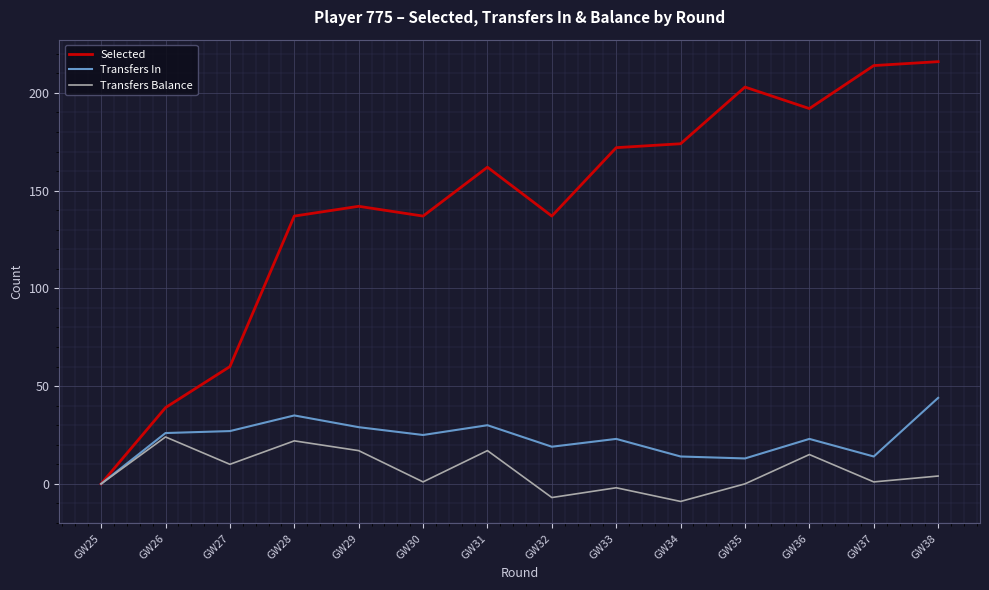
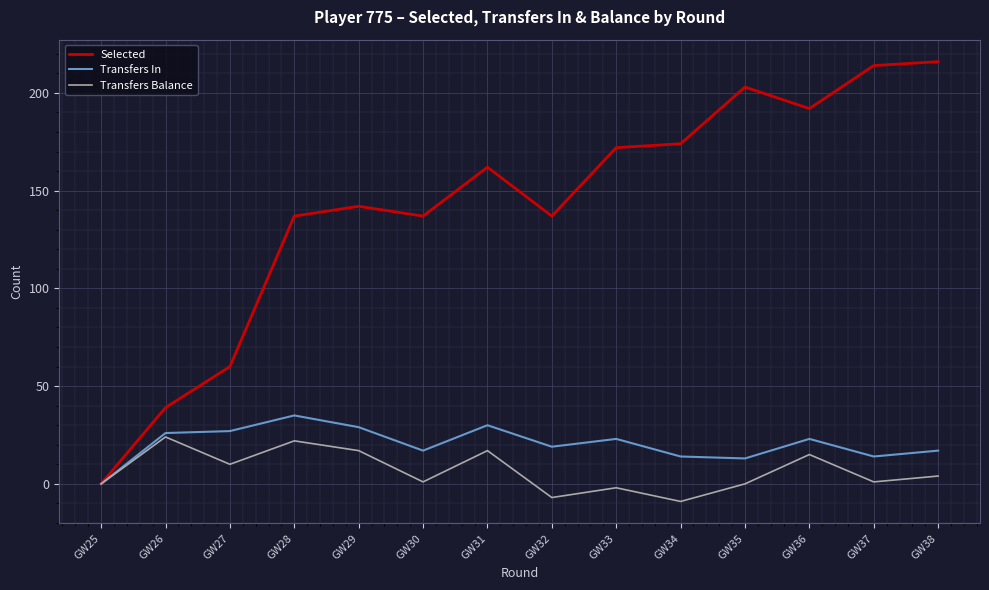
Transfers In, GW30: 25 -> 17
Transfers In, GW38: 44 -> 17
